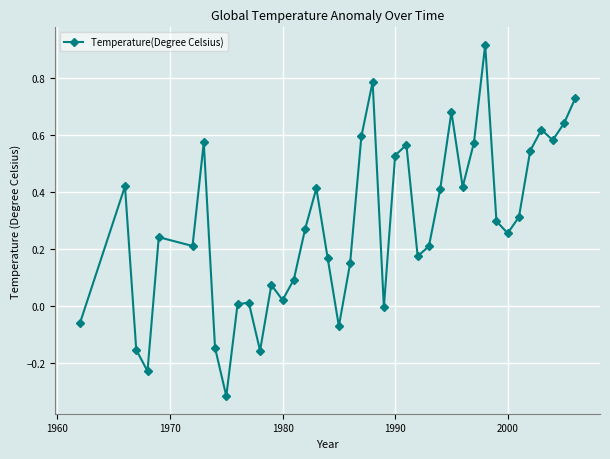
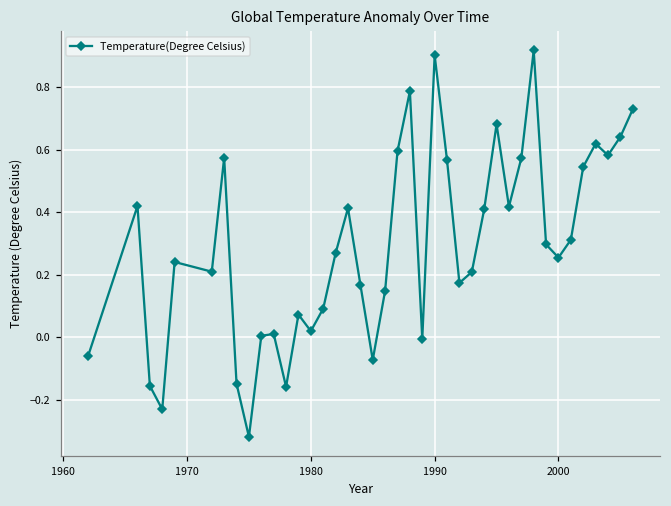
1990: 0.53 -> 0.90
